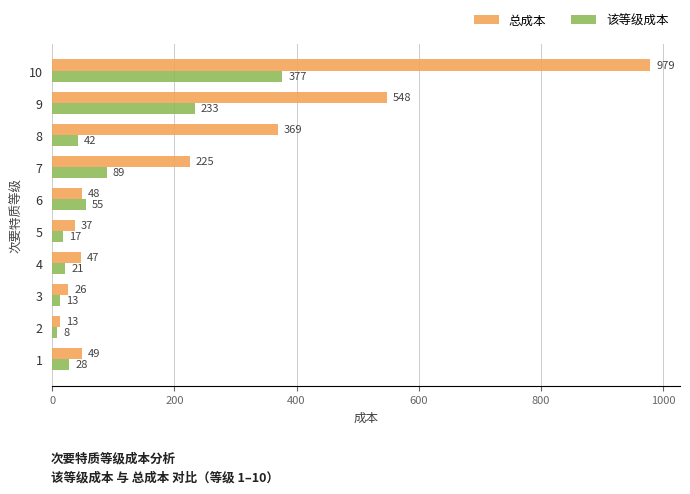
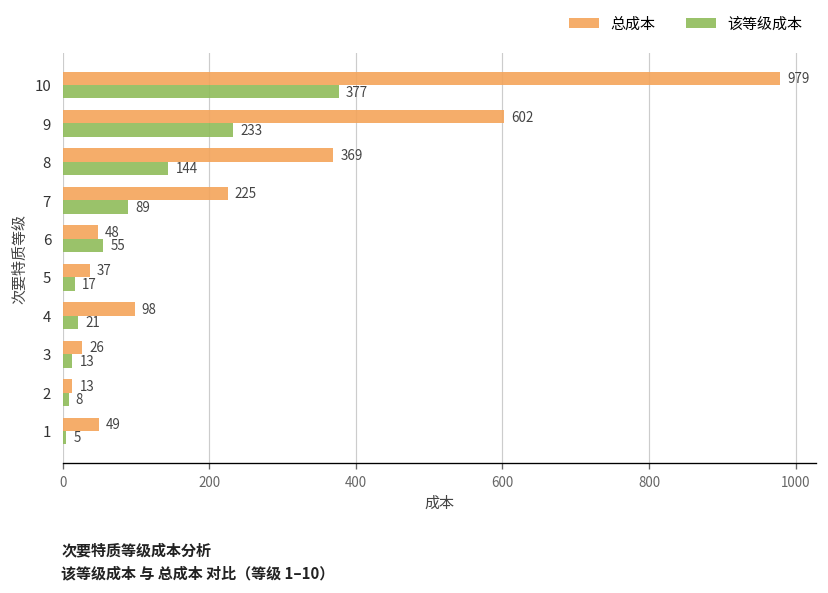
总成本, 9: 548 -> 602
该等级成本, 8: 42 -> 144
总成本, 4: 47 -> 98
该等级成本, 1: 28 -> 5
